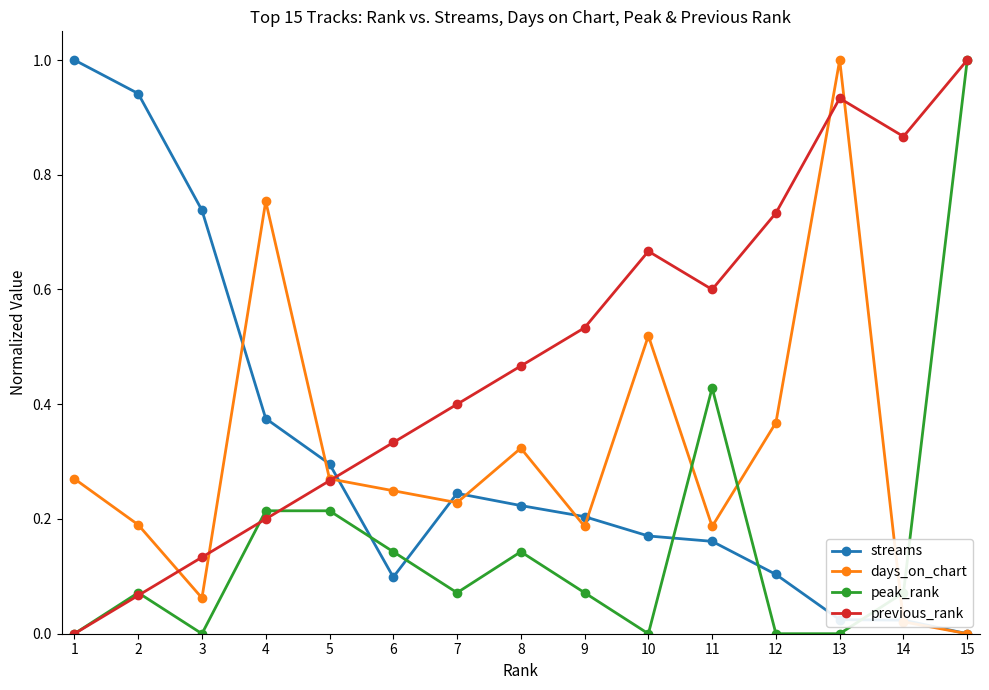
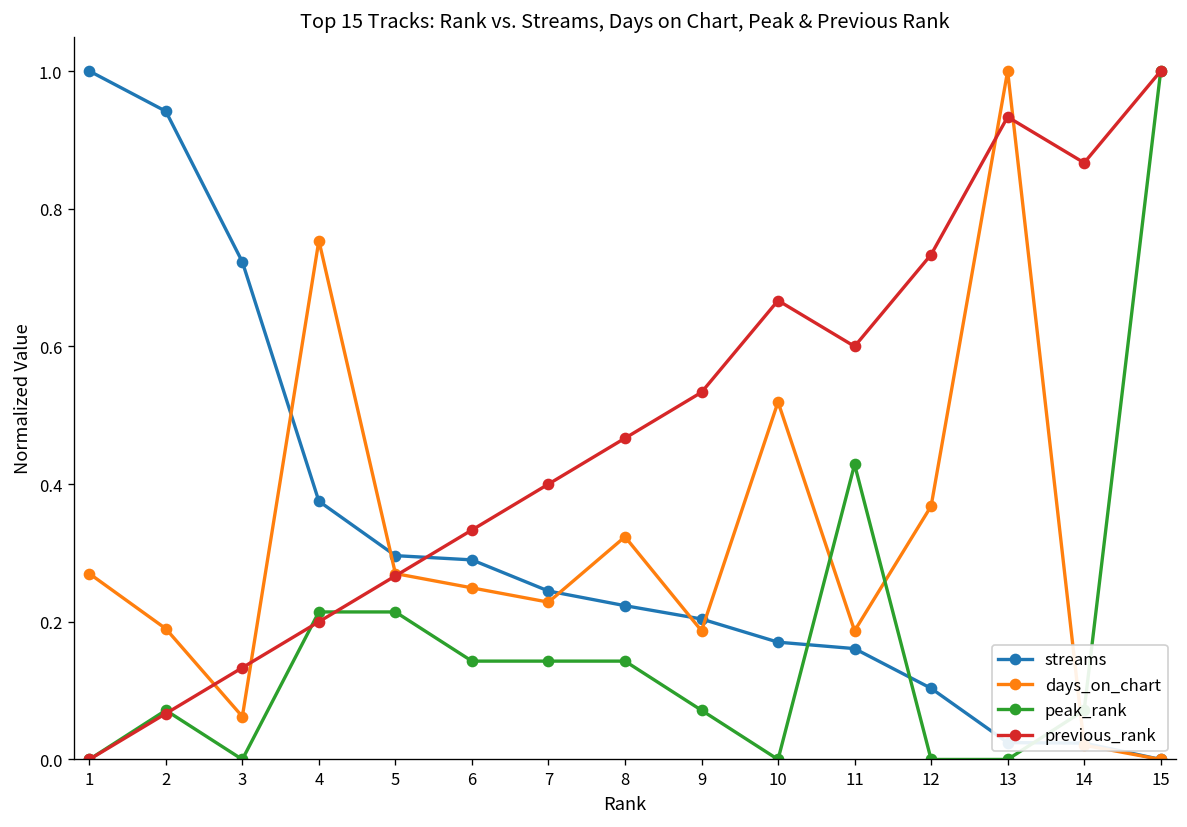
streams, 3: 0.74 -> 0.72
streams, 6: 0.10 -> 0.29
peak_rank, 7: 0.07 -> 0.14
